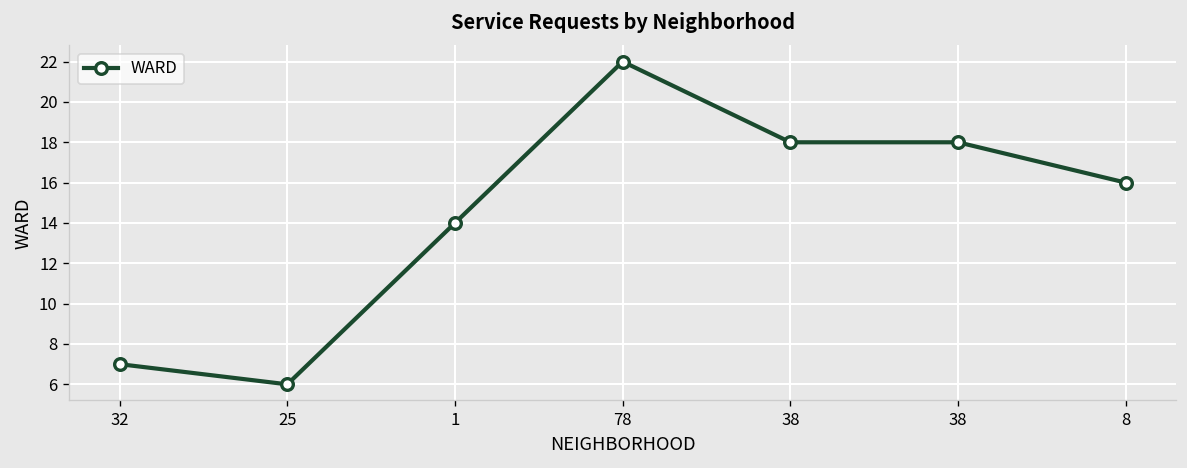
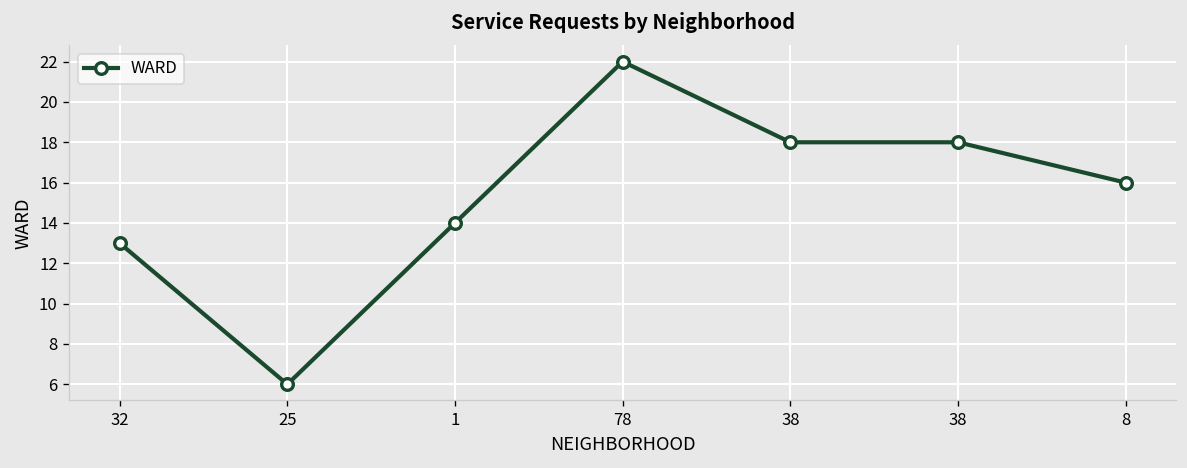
32: 7 -> 13
